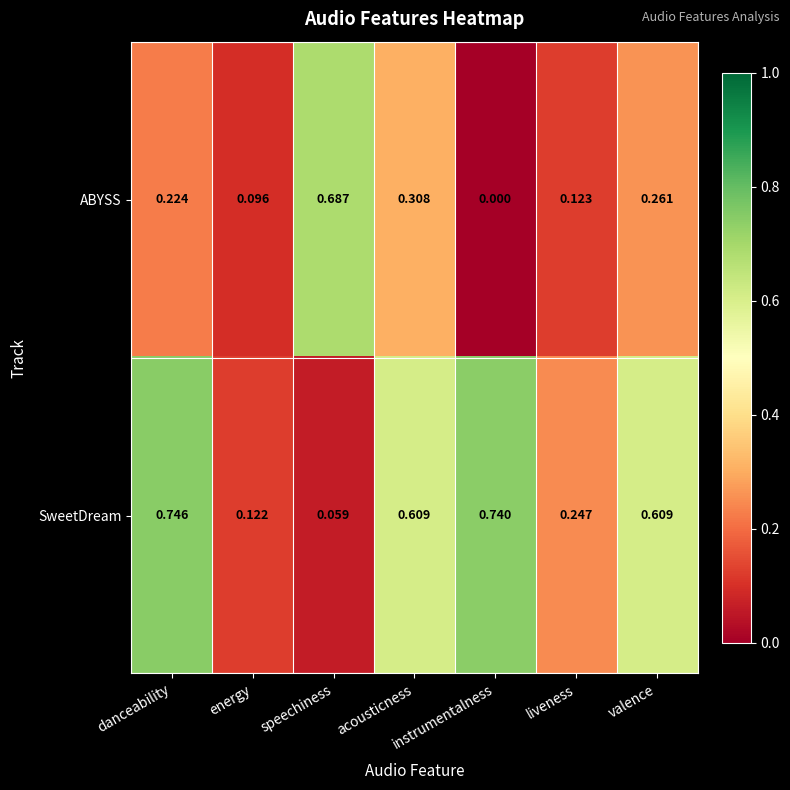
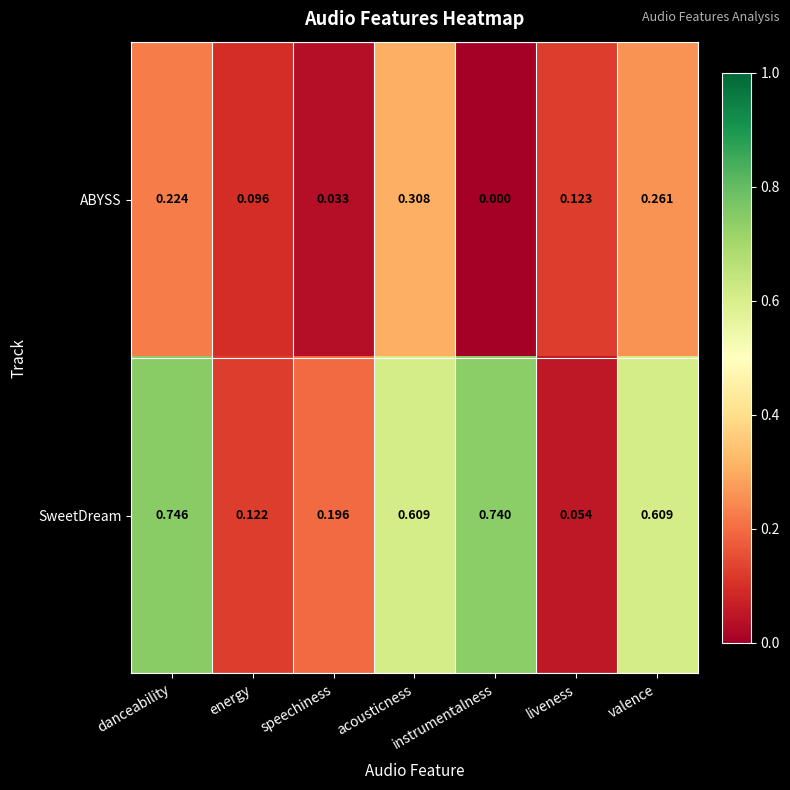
ABYSS, speechiness: 0.687 -> 0.033
SweetDream, speechiness: 0.059 -> 0.196
SweetDream, liveness: 0.247 -> 0.054
